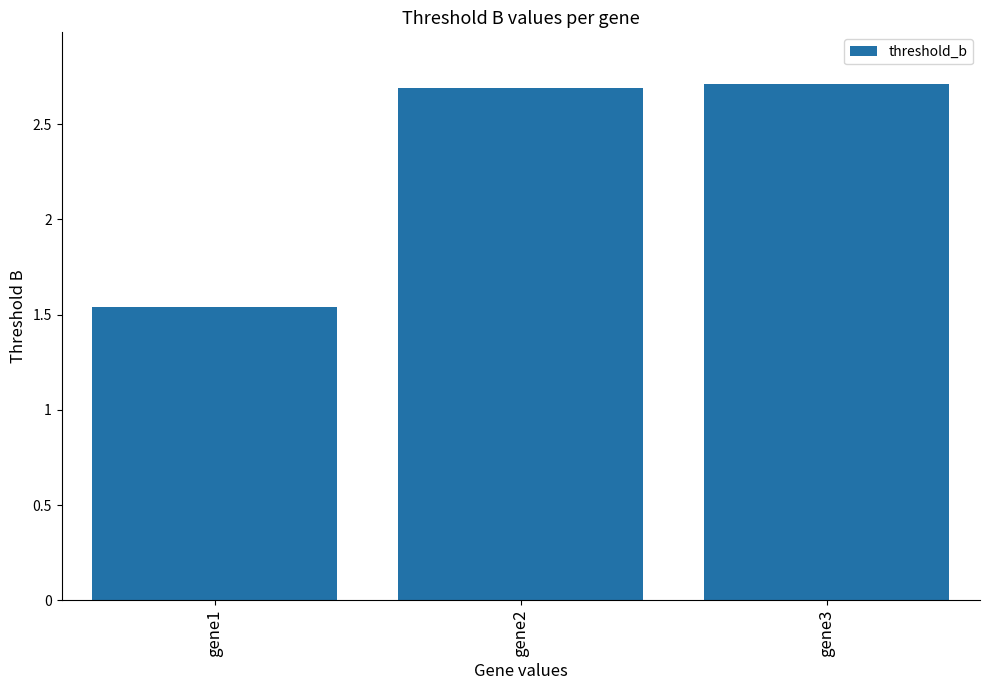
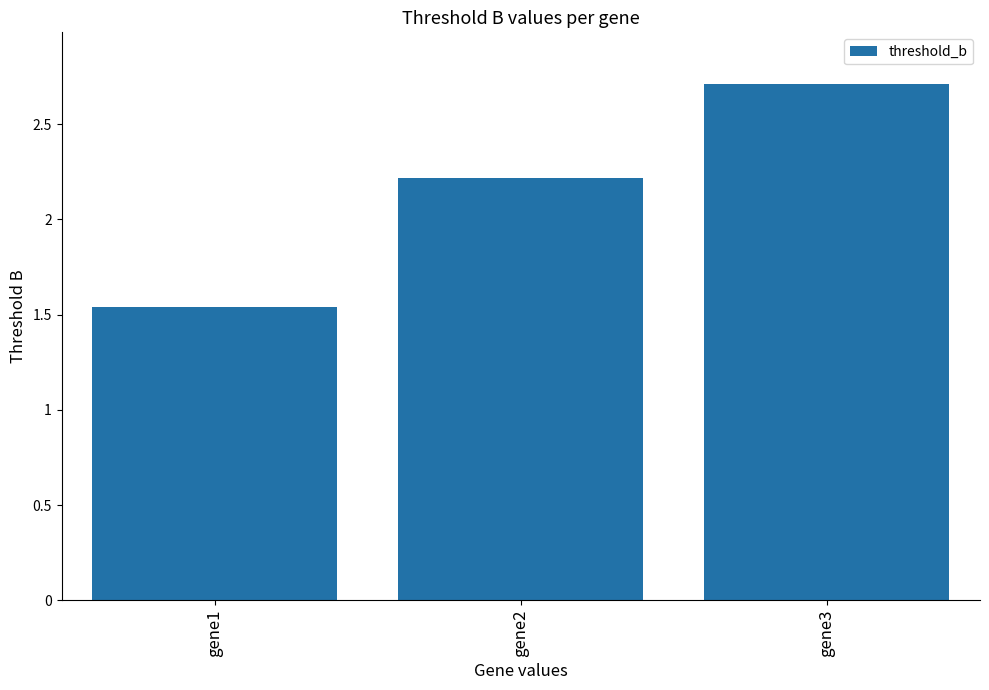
gene2: 2.69 -> 2.22
